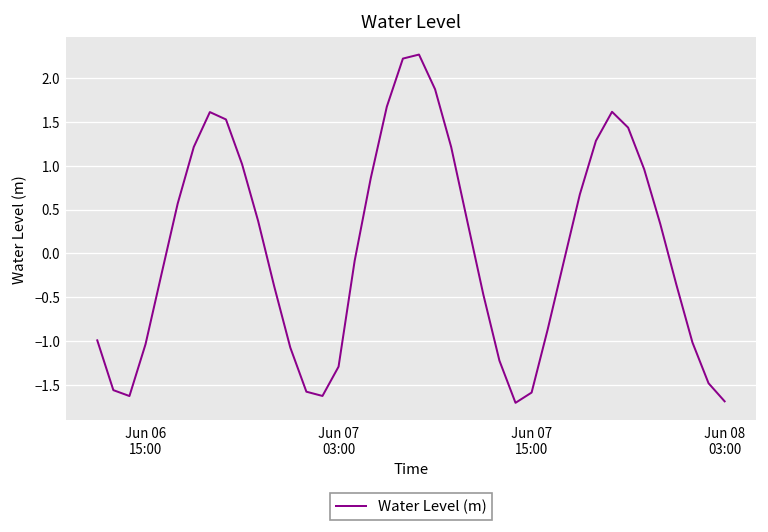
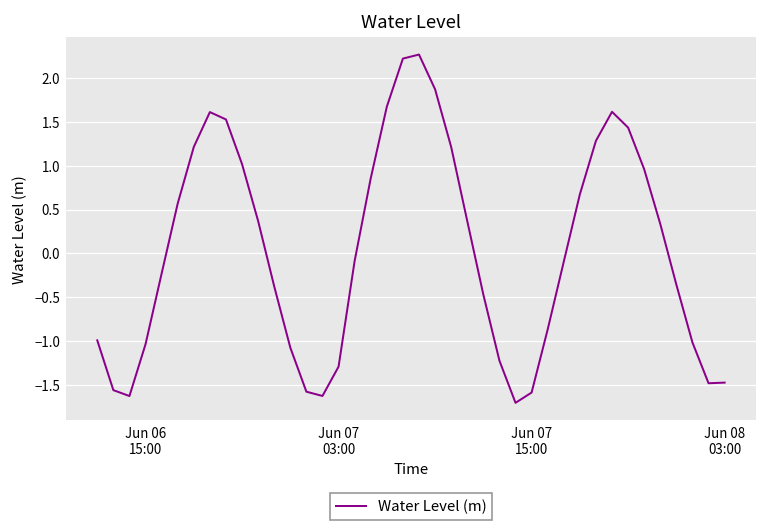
Jun 08 03:00: -1.7 -> -1.5
